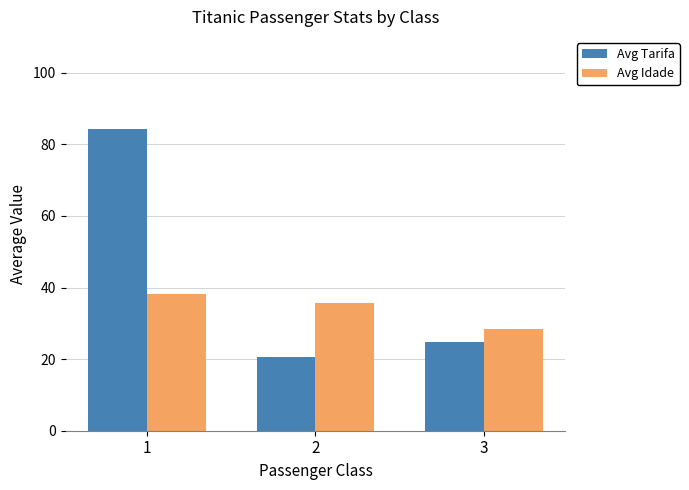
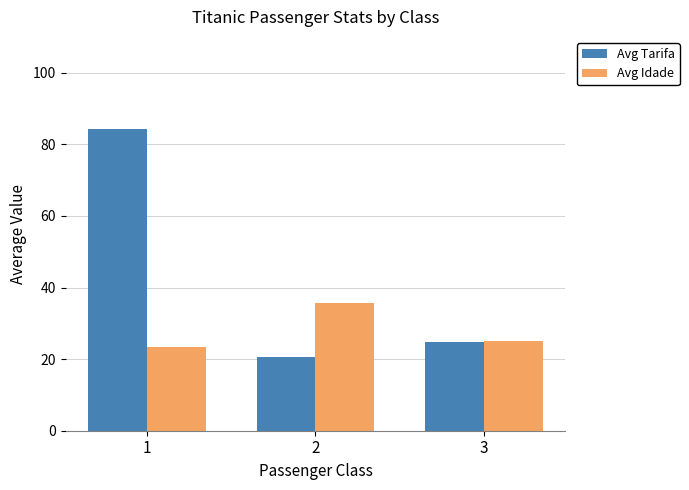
Avg Idade, 1: 38 -> 23
Avg Idade, 3: 28 -> 25
